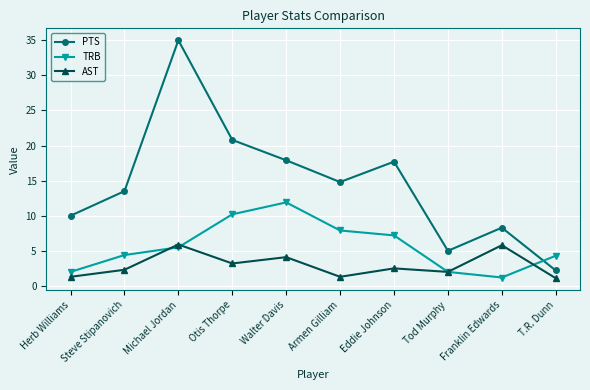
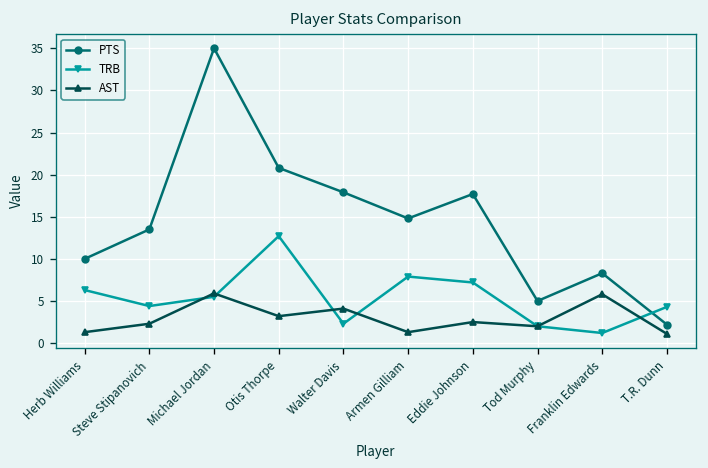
TRB, Herb Williams: 2 -> 6
TRB, Otis Thorpe: 10 -> 13
TRB, Walter Davis: 12 -> 2
